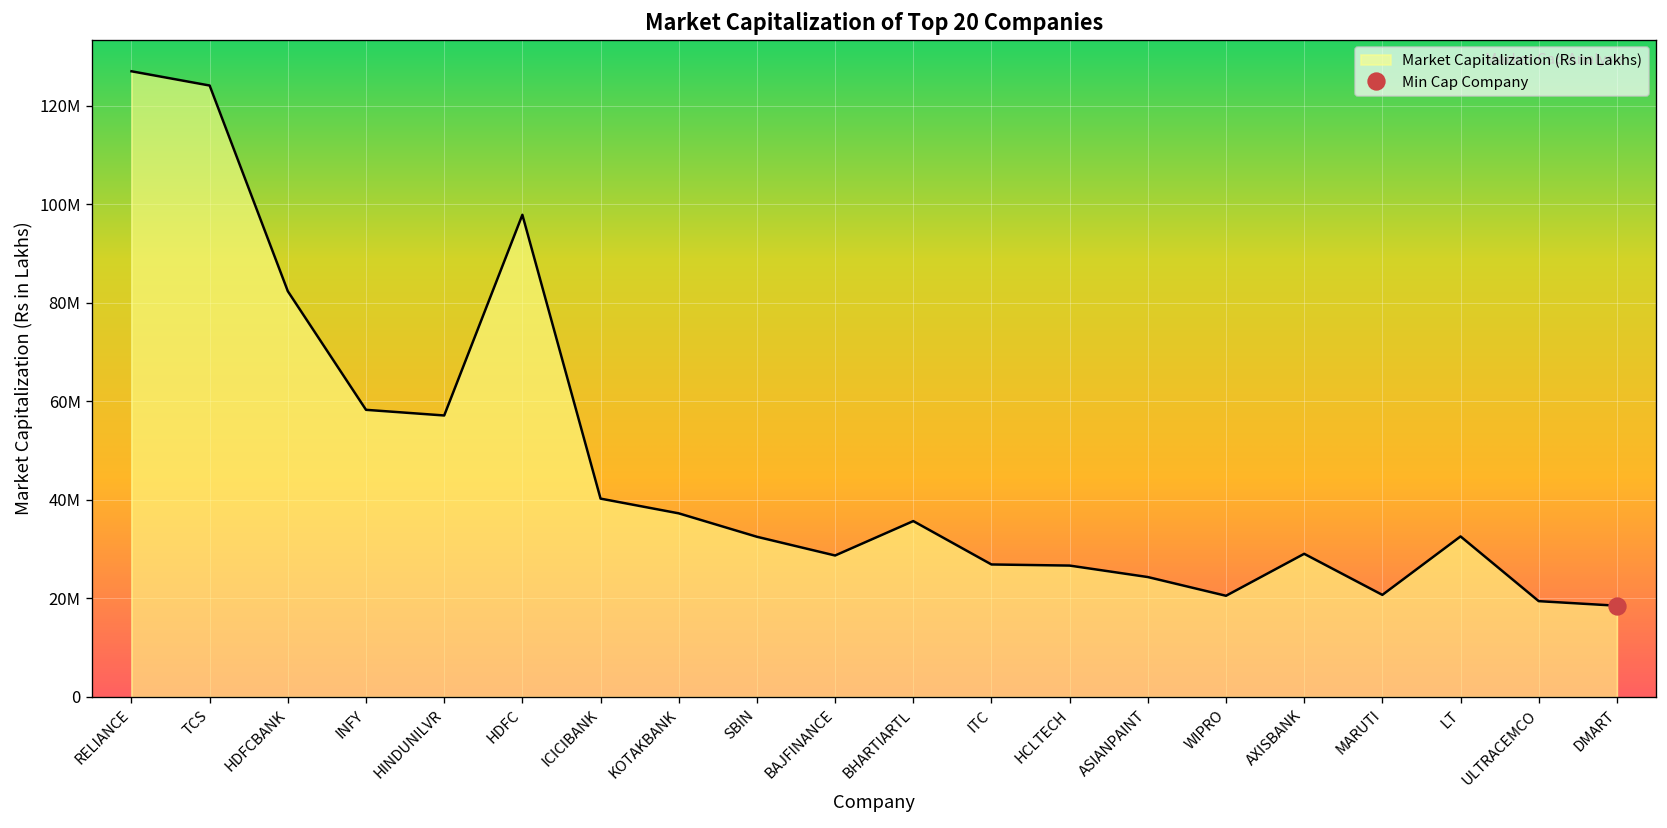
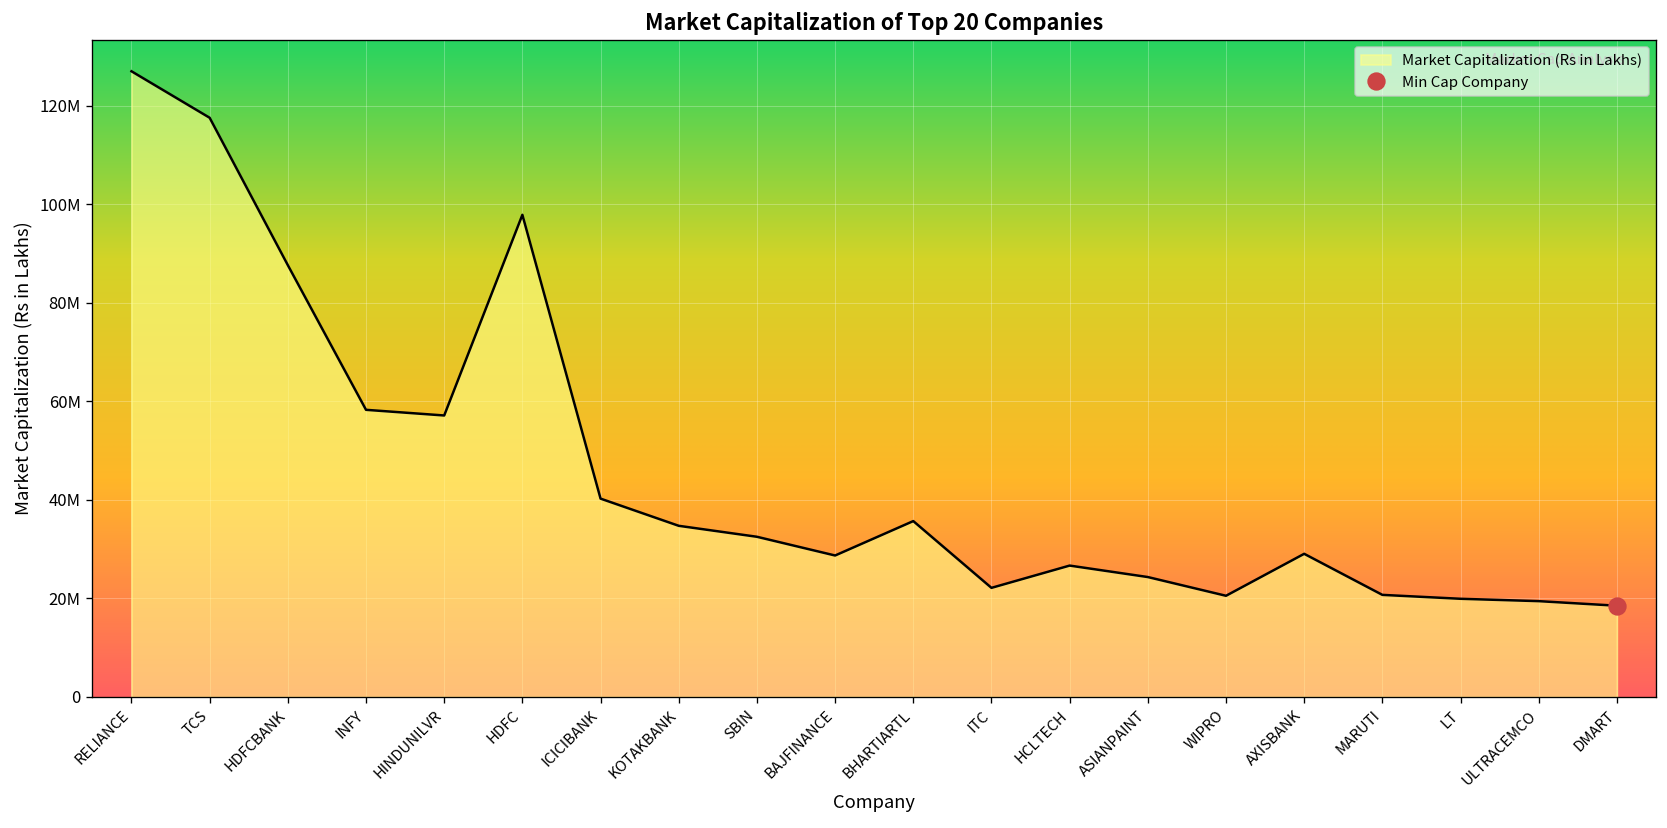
Market Capitalization (Rs in Lakhs), TCS: 124000000 -> 118000000
Market Capitalization (Rs in Lakhs), HDFCBANK: 82000000 -> 88000000
Market Capitalization (Rs in Lakhs), KOTAKBANK: 37000000 -> 35000000
Market Capitalization (Rs in Lakhs), ITC: 27000000 -> 22000000
Market Capitalization (Rs in Lakhs), LT: 33000000 -> 20000000
